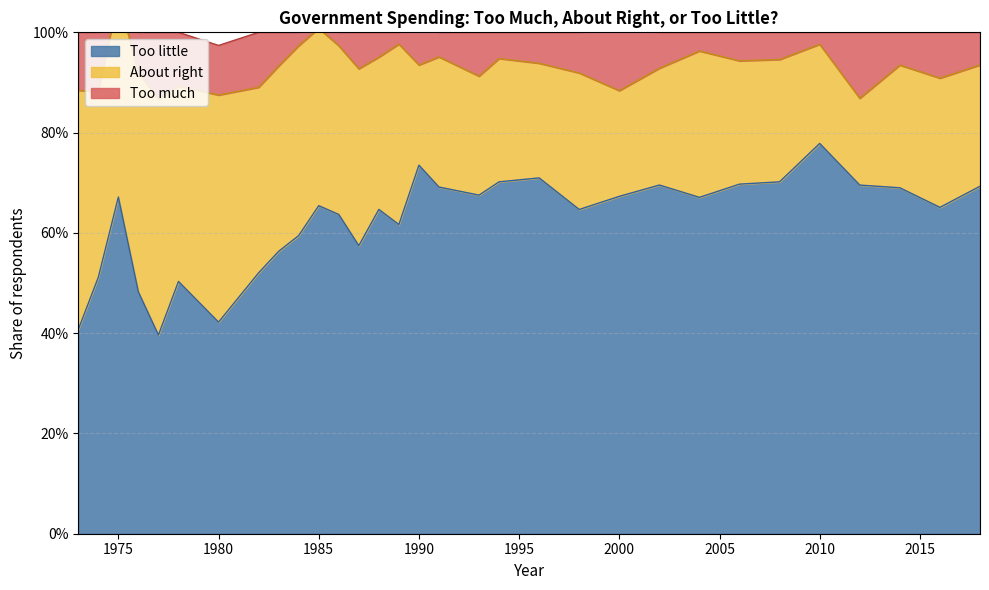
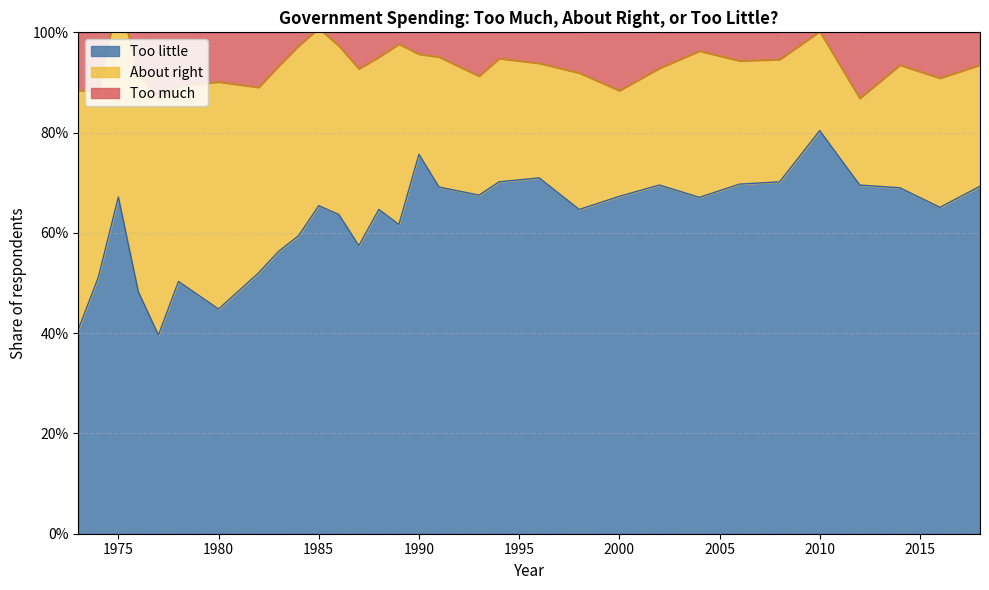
Too little, 1980: 42% -> 45%
Too little, 1990: 74% -> 76%
Too little, 2010: 78% -> 80%
